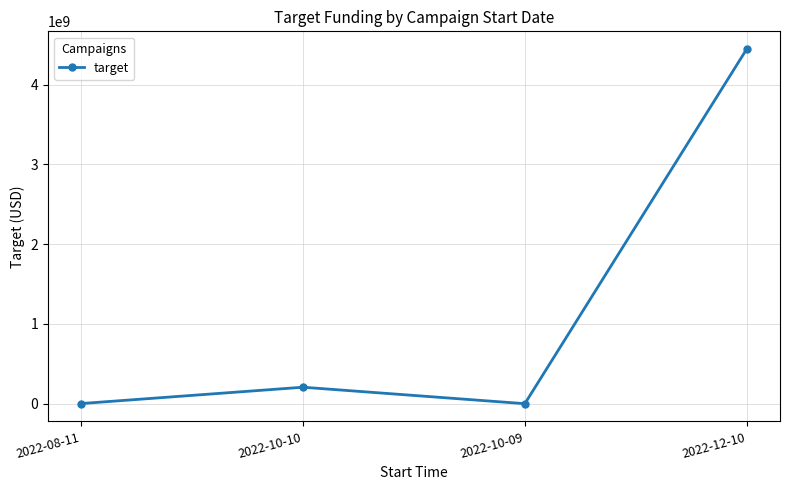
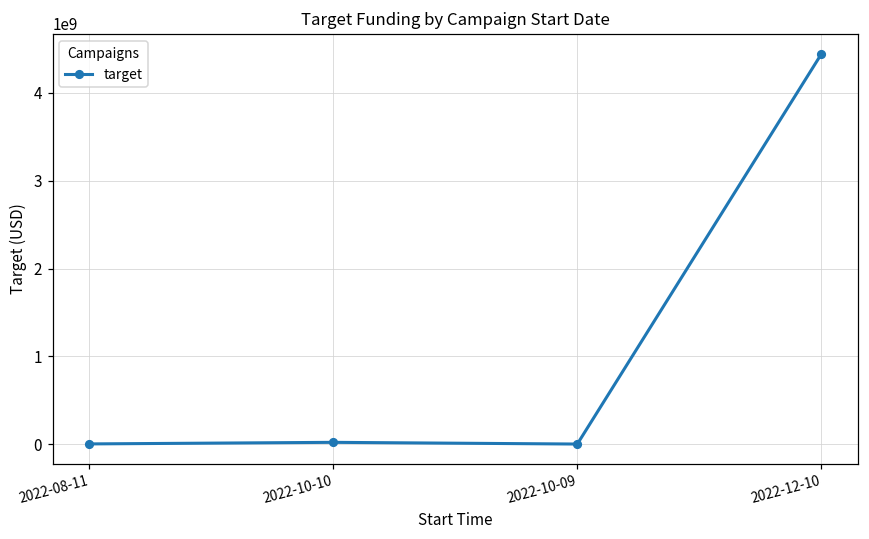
2022-10-10: 200000000 -> 0
